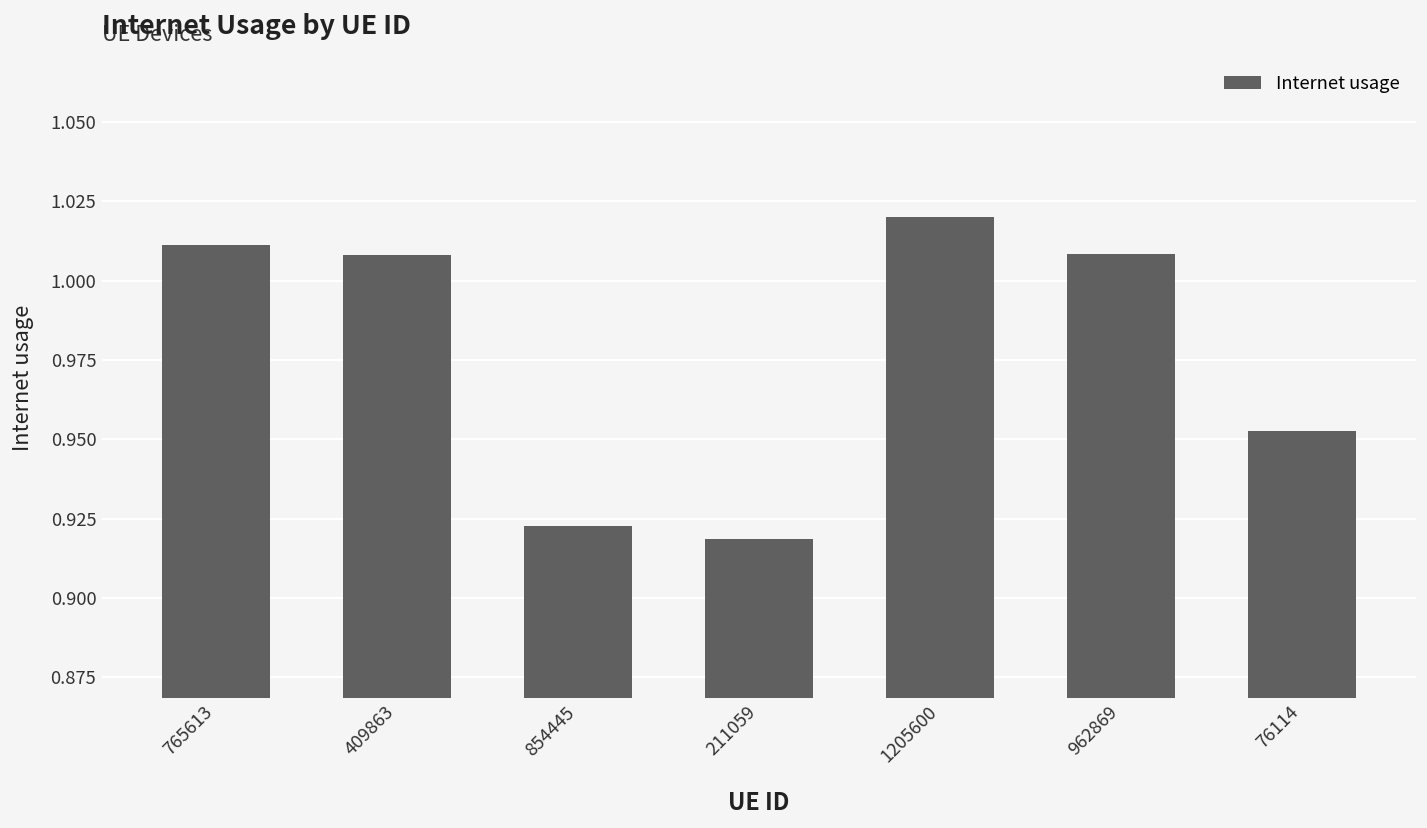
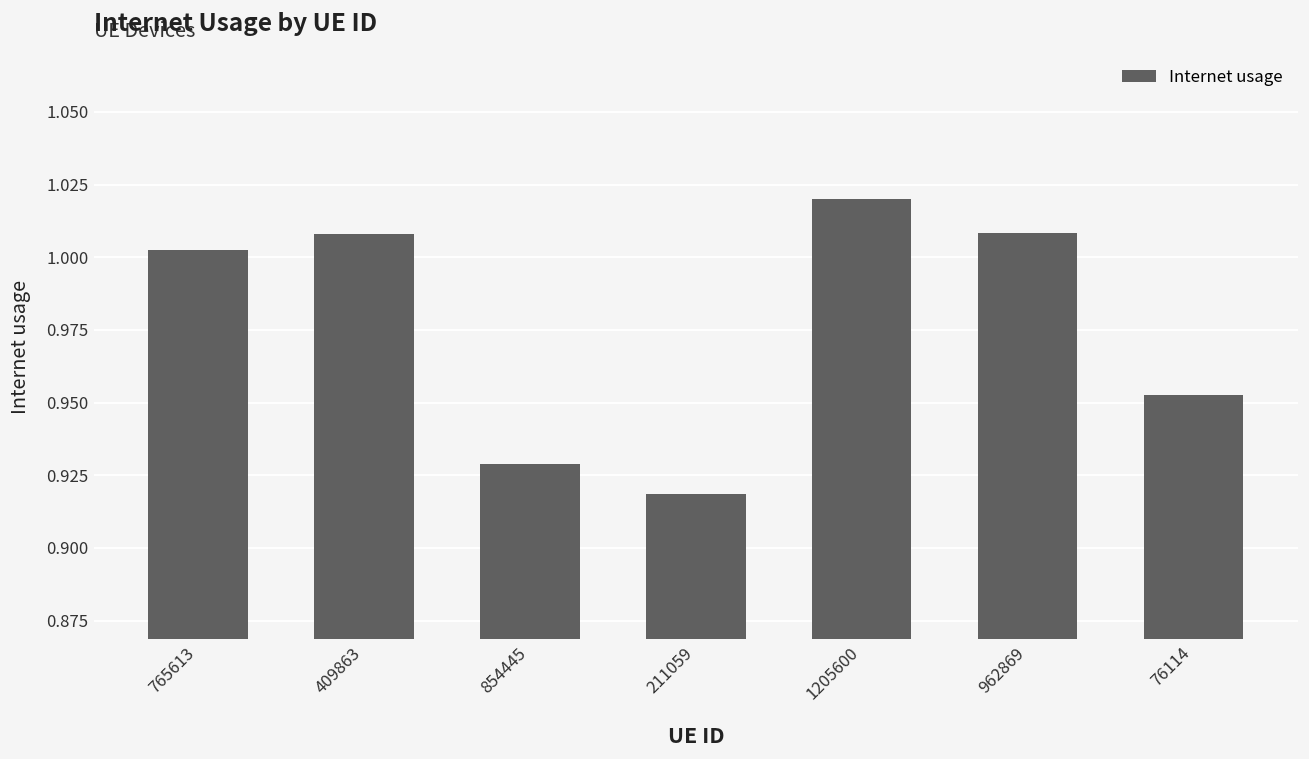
765613: 1.011 -> 1.003
854445: 0.923 -> 0.929
